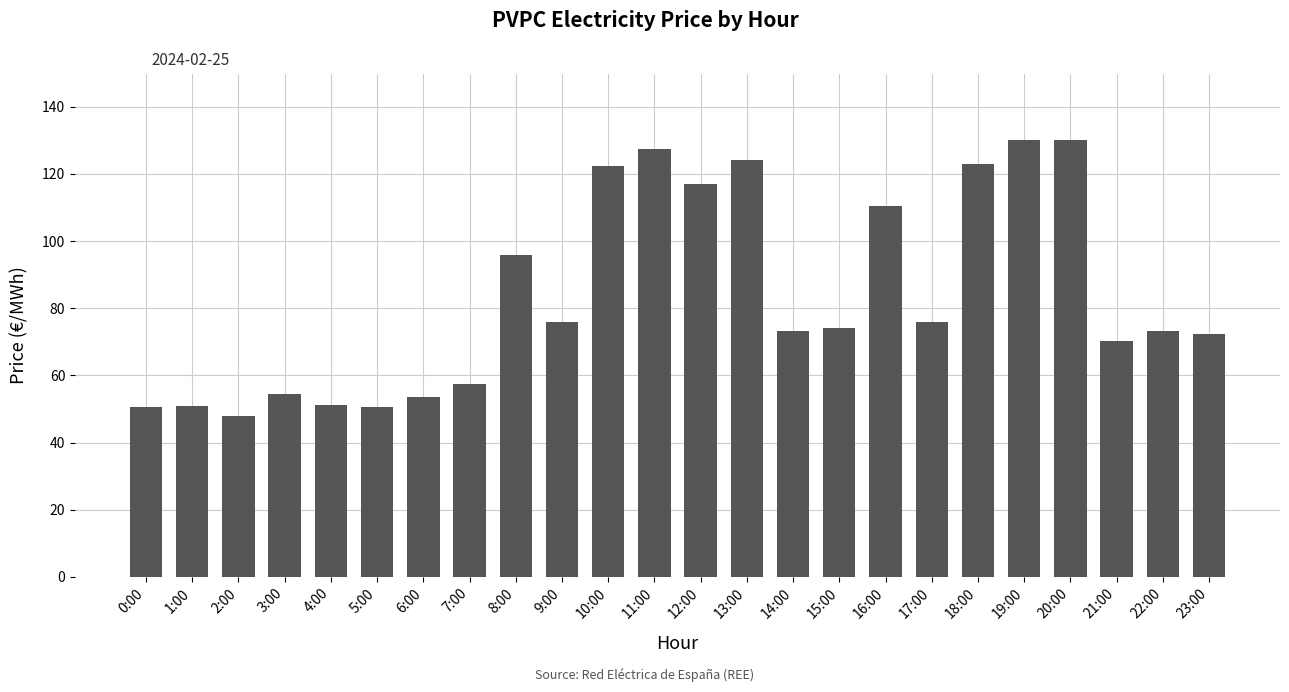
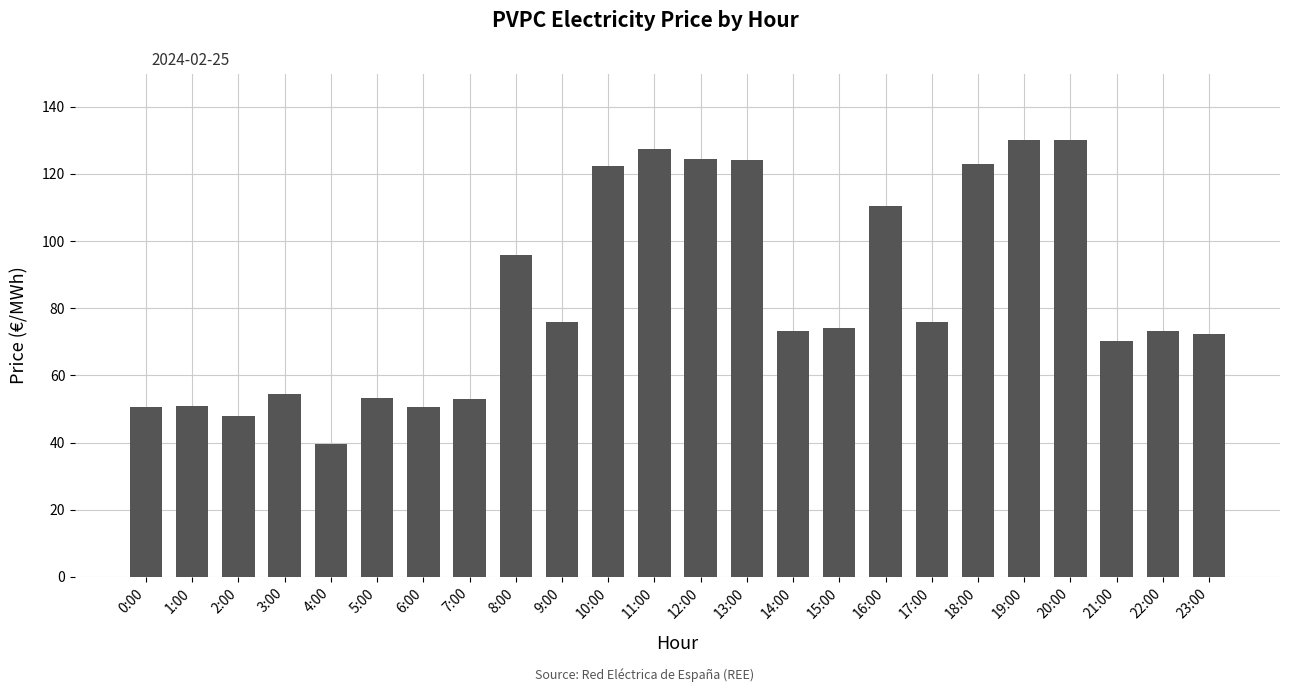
4:00: 51 -> 40
5:00: 51 -> 53
6:00: 53 -> 51
7:00: 57 -> 53
12:00: 117 -> 124
